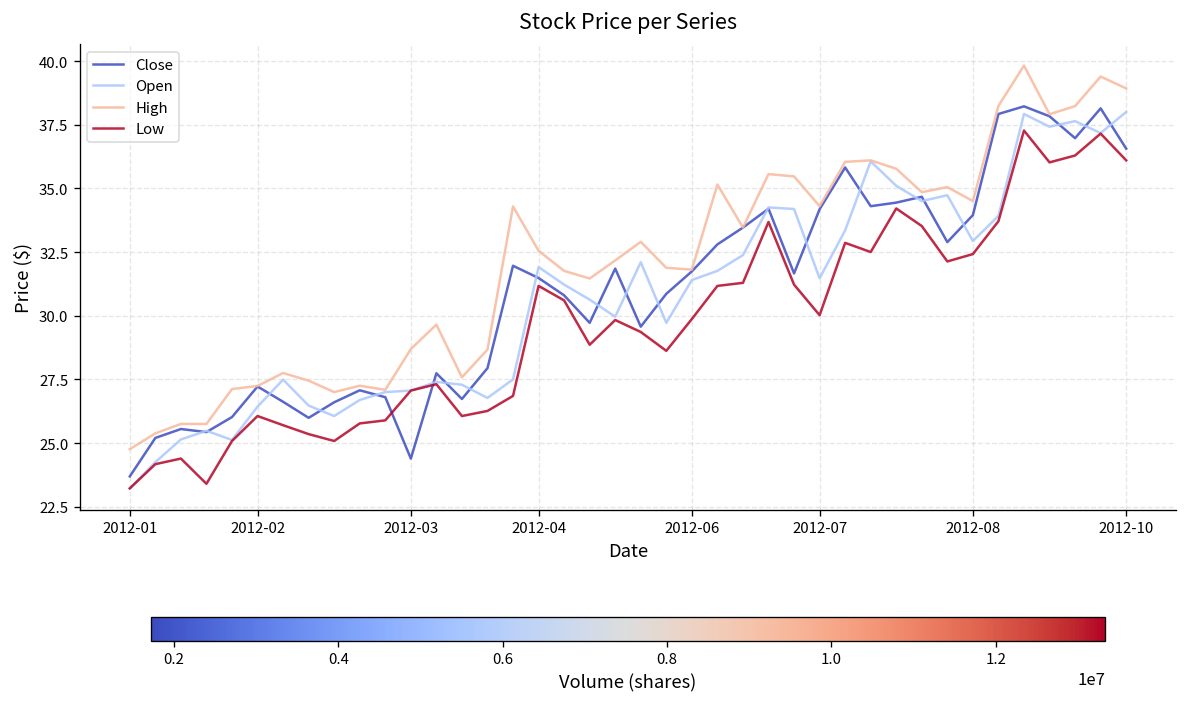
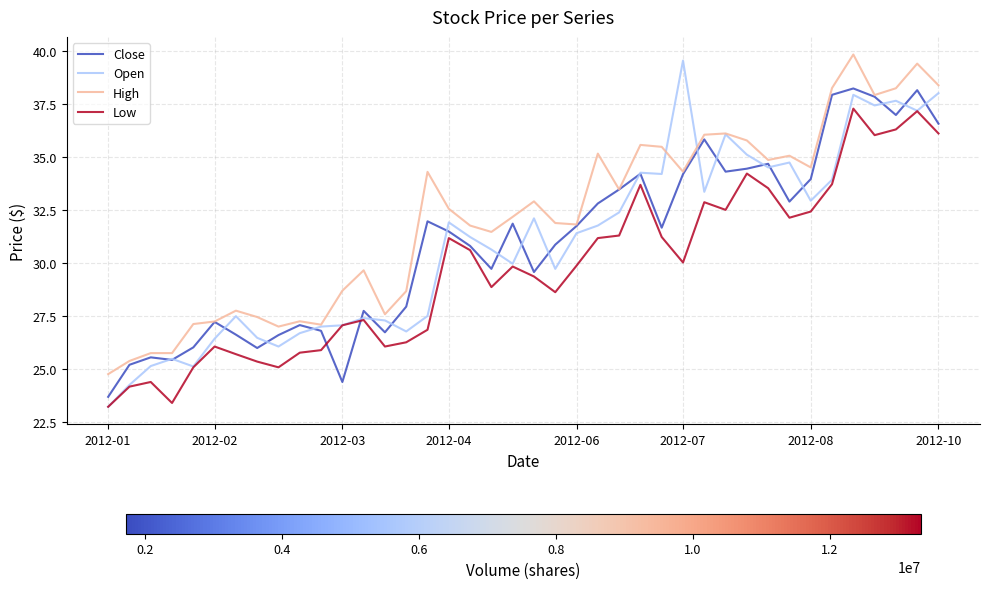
Open, 2012-07: 31.5 -> 39.5
High, 2012-10: 38.9 -> 38.4
